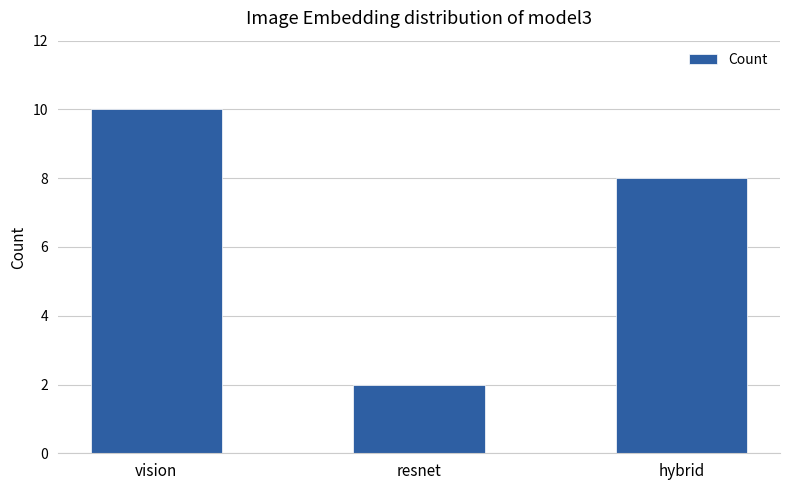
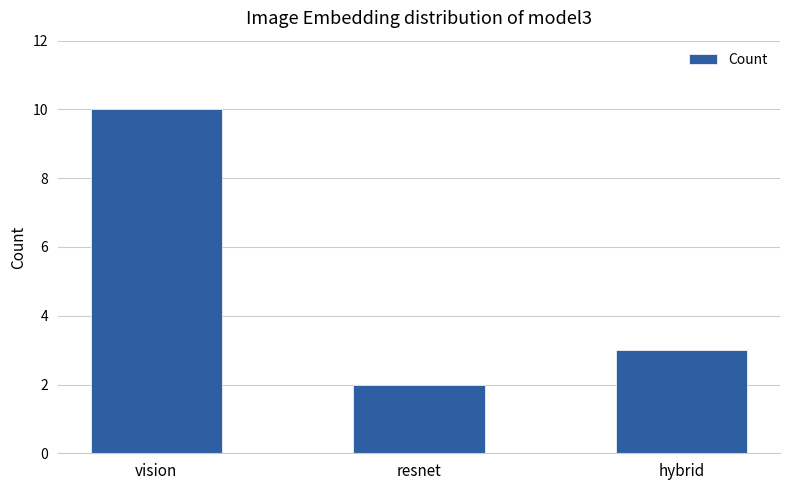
hybrid: 8 -> 3
